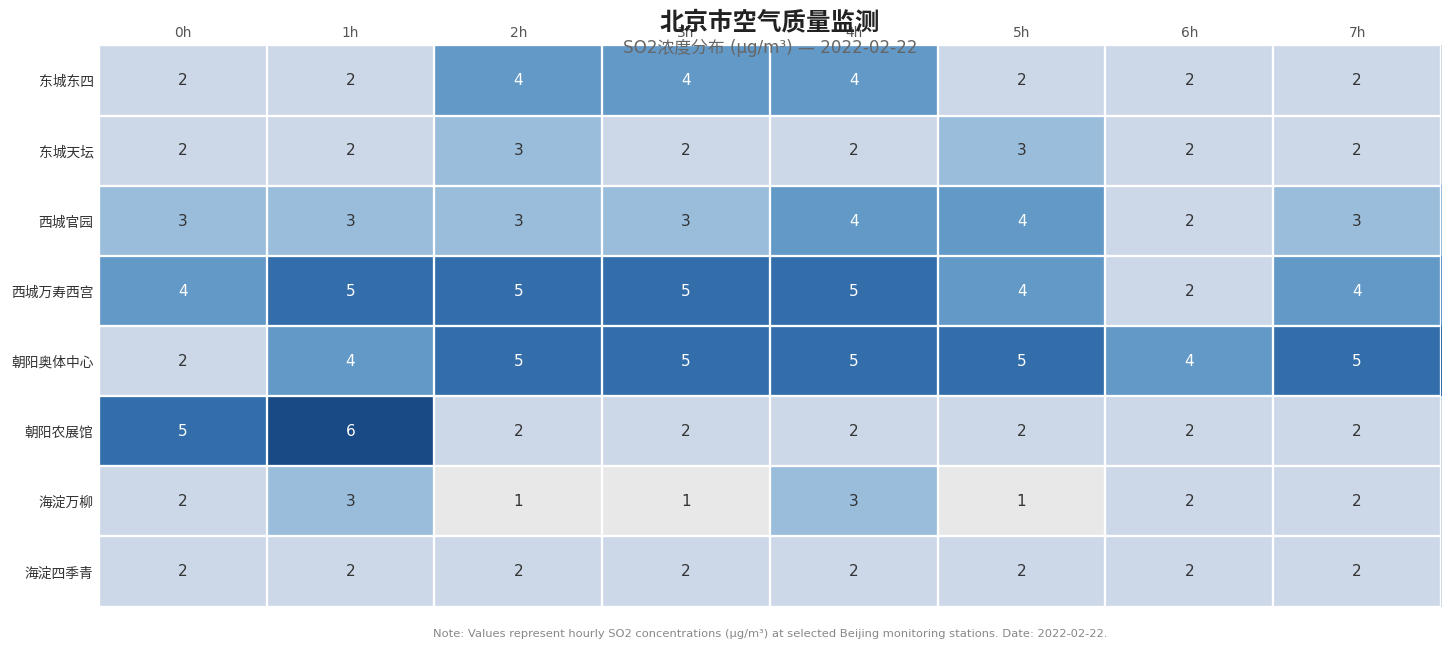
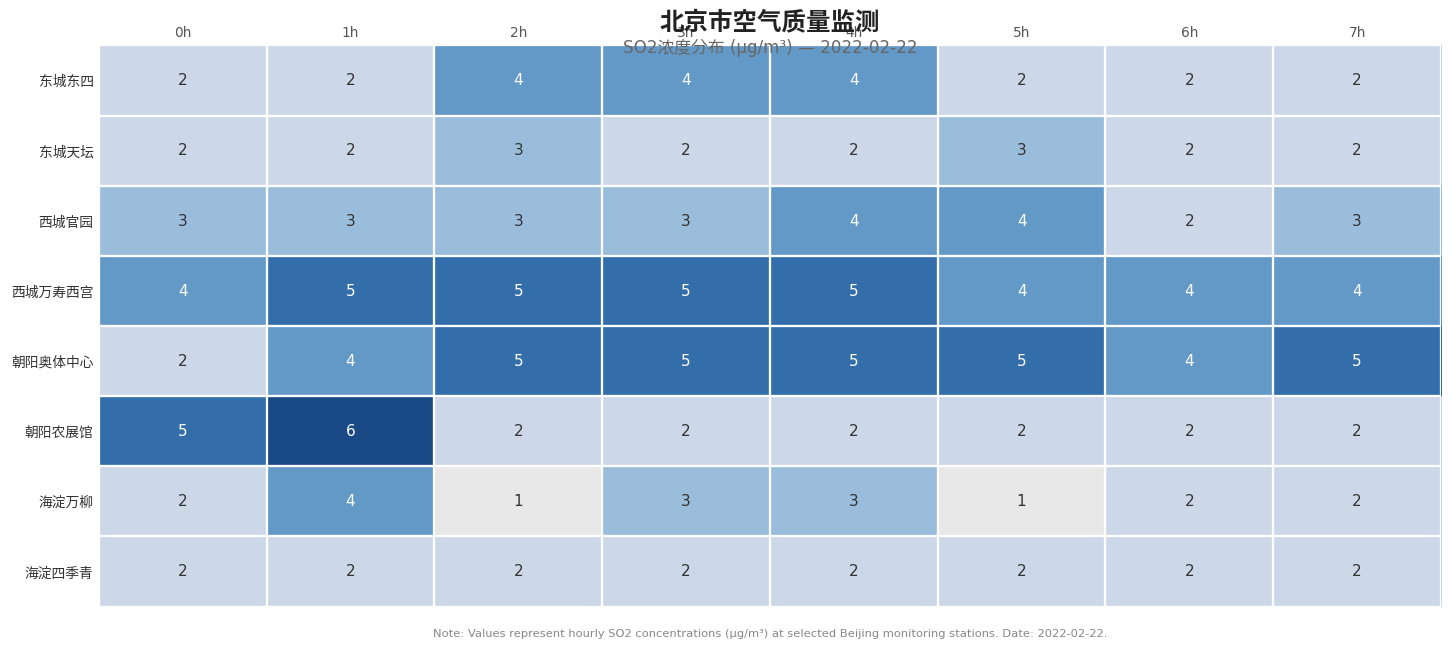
西城万寿西宫, 6h: 2 -> 4
海淀万柳, 1h: 3 -> 4
海淀万柳, 3h: 1 -> 3
